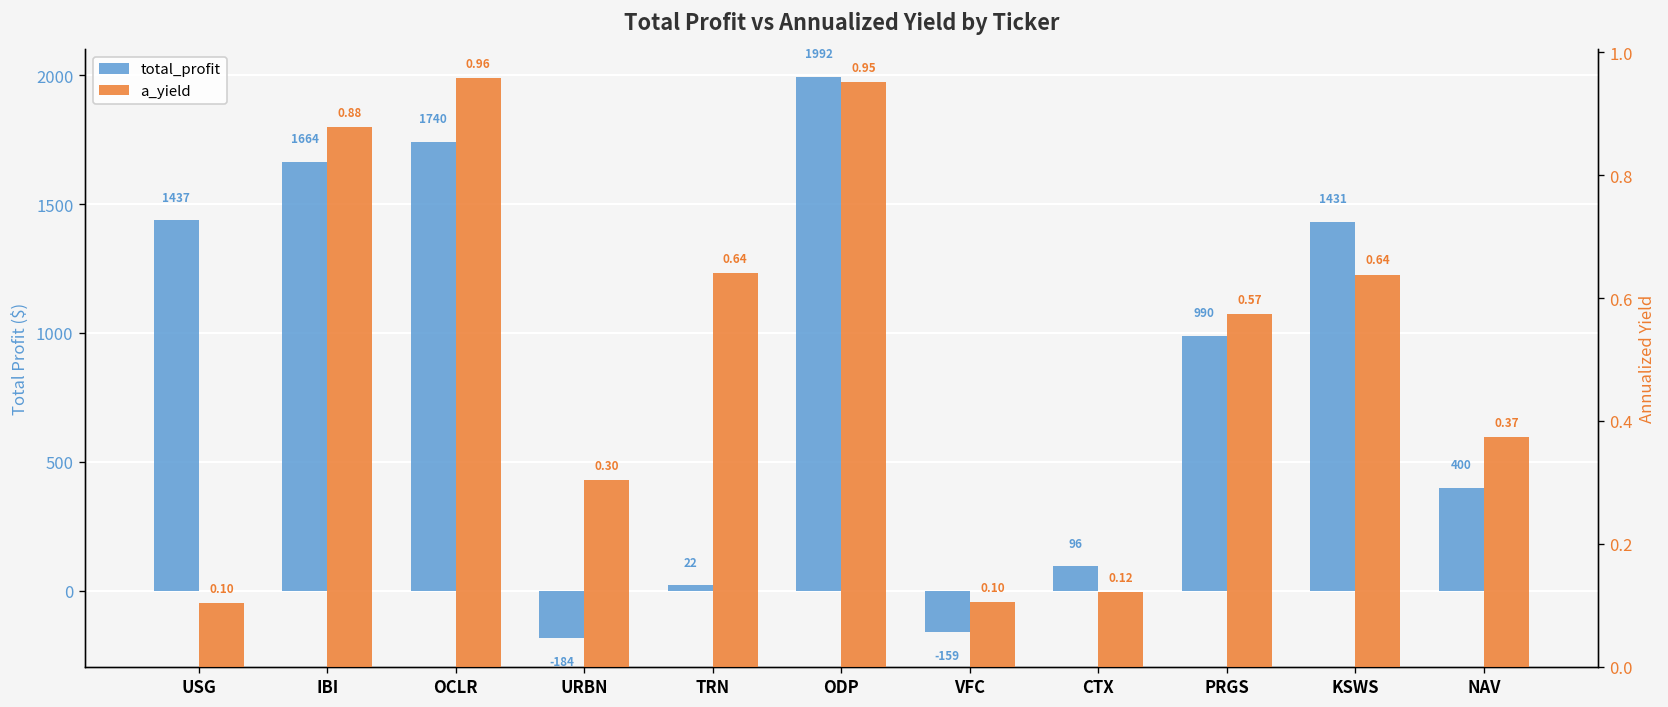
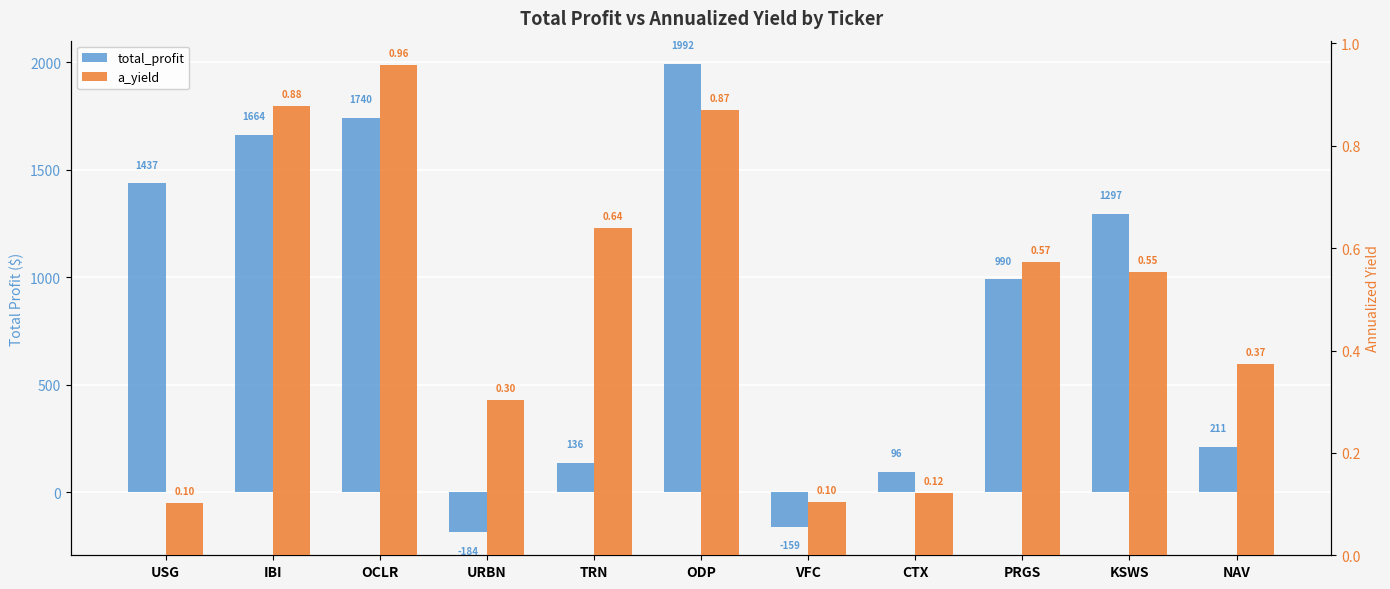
total_profit, TRN: 22 -> 136
total_profit, KSWS: 1431 -> 1297
total_profit, NAV: 400 -> 211
a_yield, ODP: 0.95 -> 0.87
a_yield, KSWS: 0.64 -> 0.55
